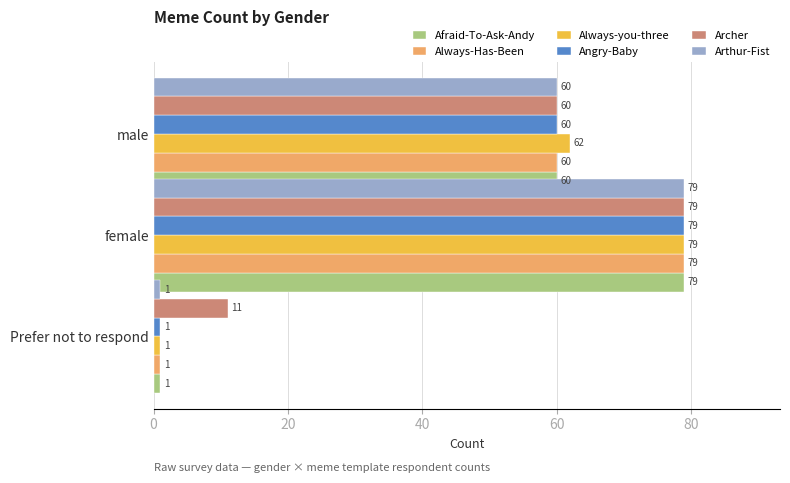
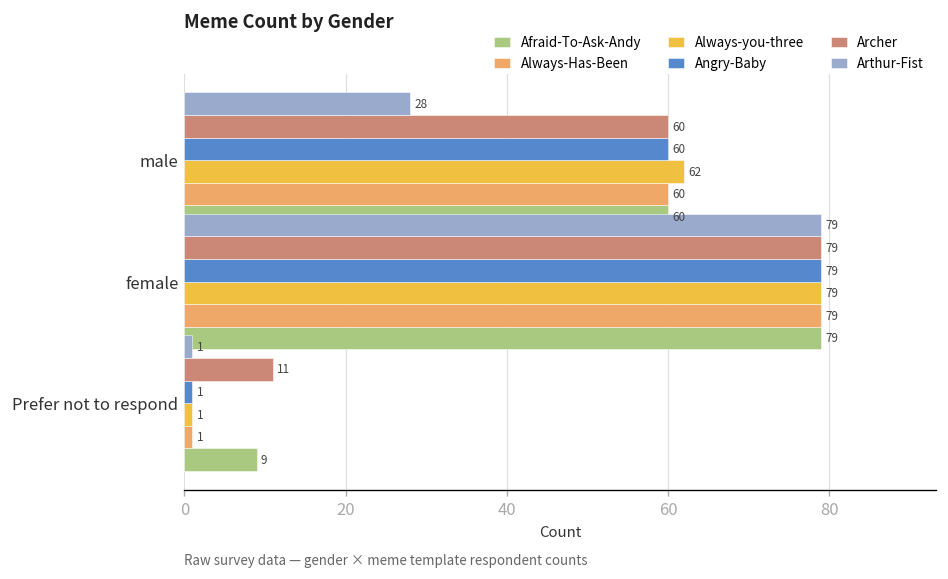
Arthur-Fist, male: 60 -> 28
Afraid-To-Ask-Andy, Prefer not to respond: 1 -> 9
